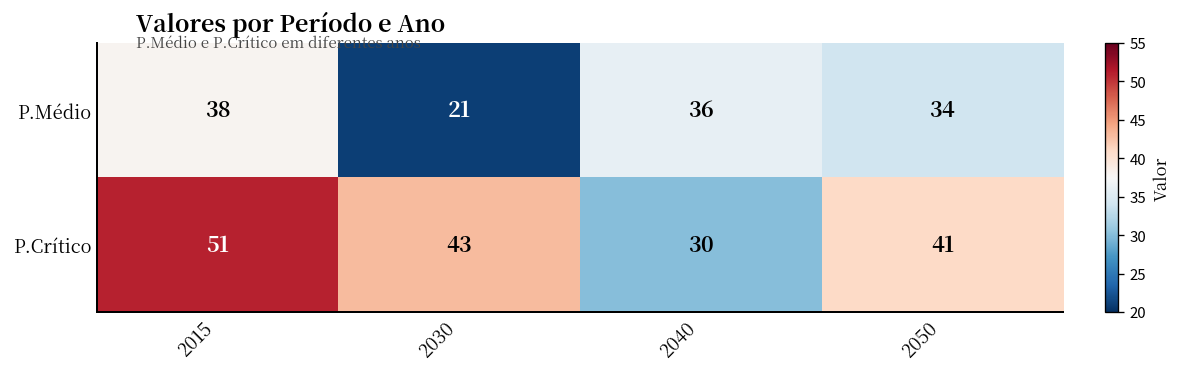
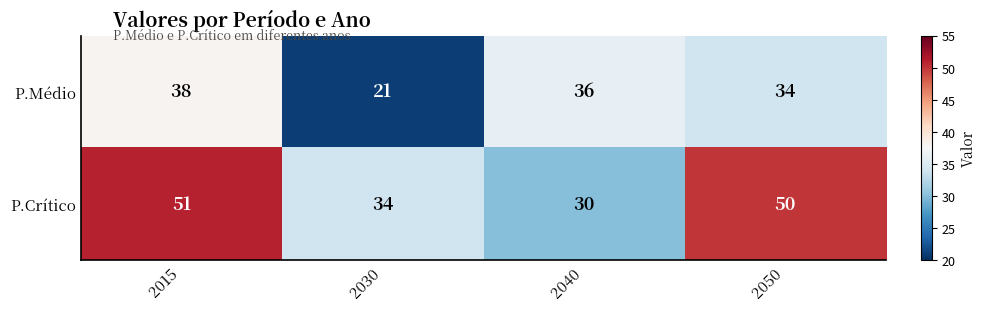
P.Crítico, 2030: 43 -> 34
P.Crítico, 2050: 41 -> 50
